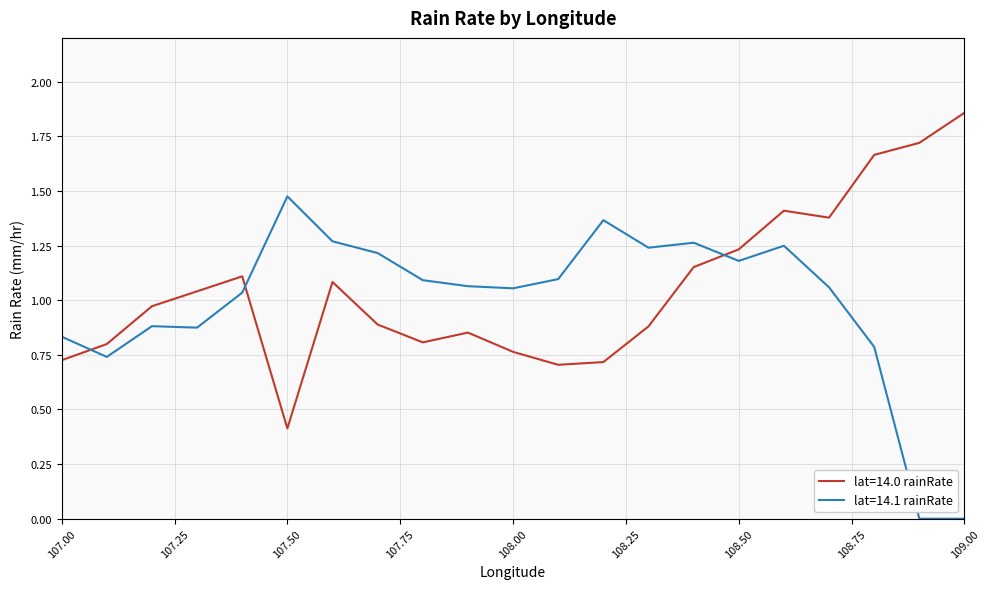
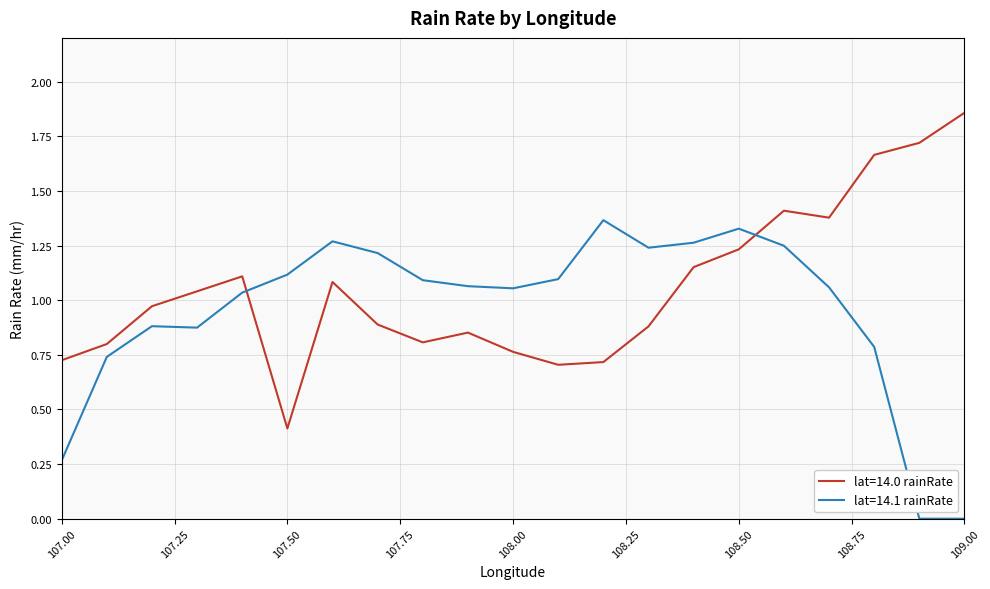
lat=14.1 rainRate, 107.00: 0.83 -> 0.27
lat=14.1 rainRate, 107.50: 1.47 -> 1.12
lat=14.1 rainRate, 108.50: 1.18 -> 1.33
